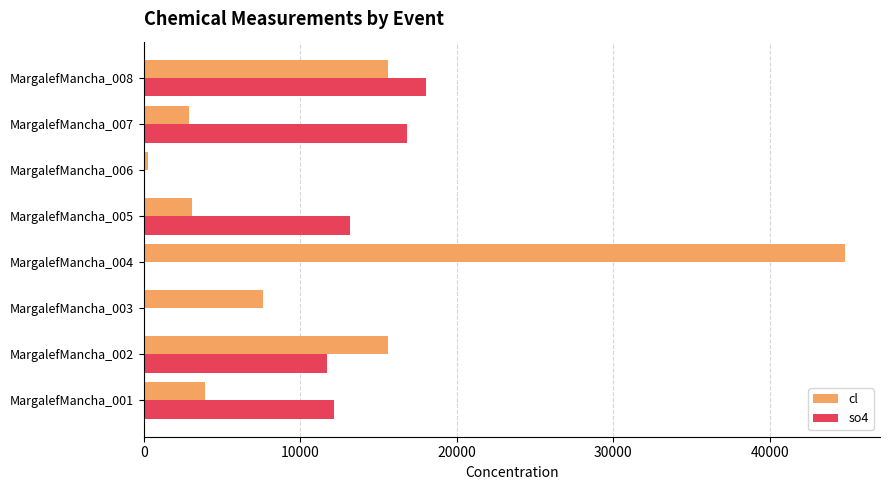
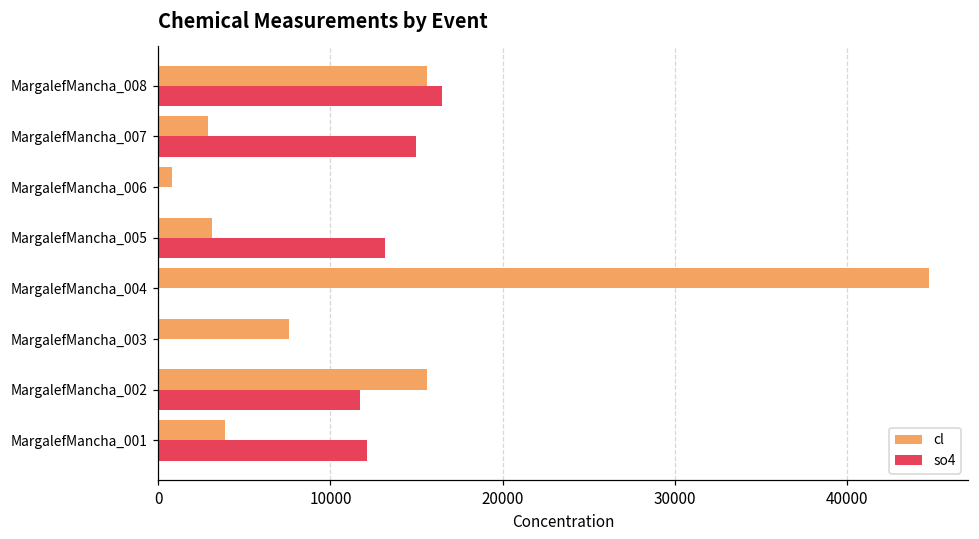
so4, MargalefMancha_008: 18000 -> 16500
so4, MargalefMancha_007: 16800 -> 15000
cl, MargalefMancha_006: 300 -> 800
